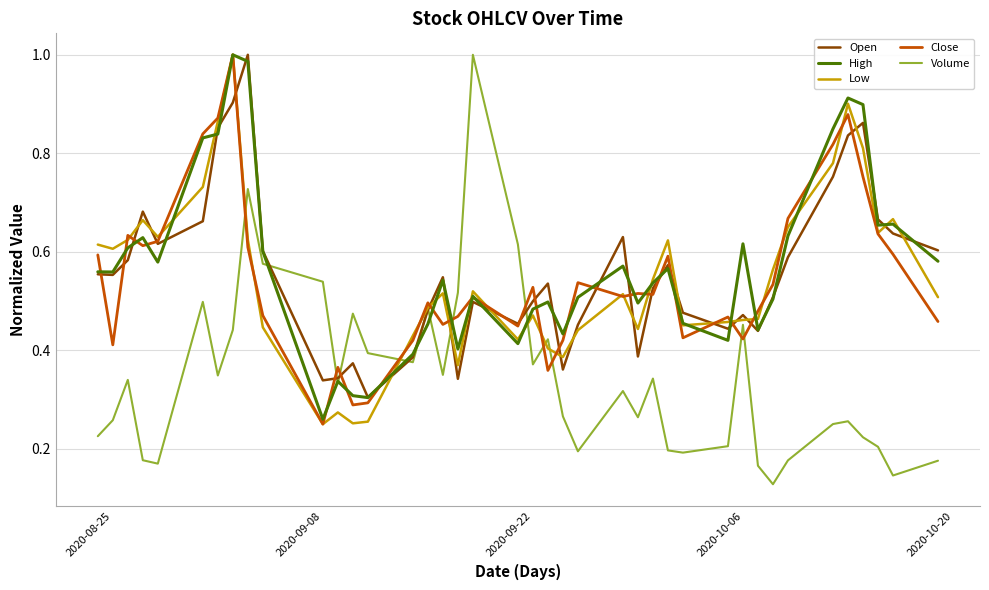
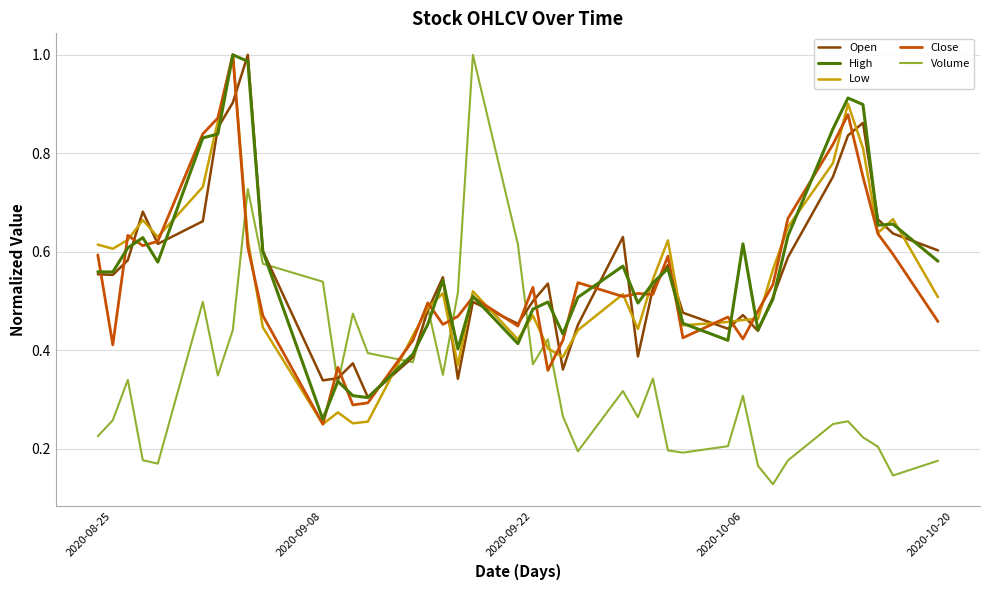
Volume, 2020-10-06: 0.45 -> 0.31
